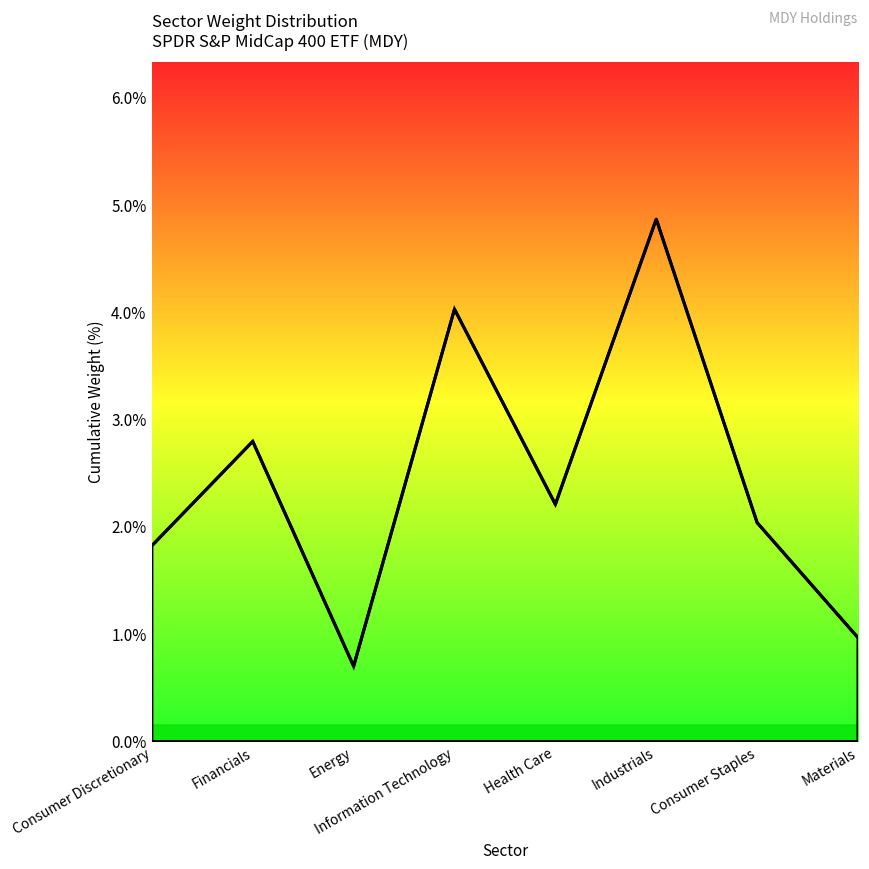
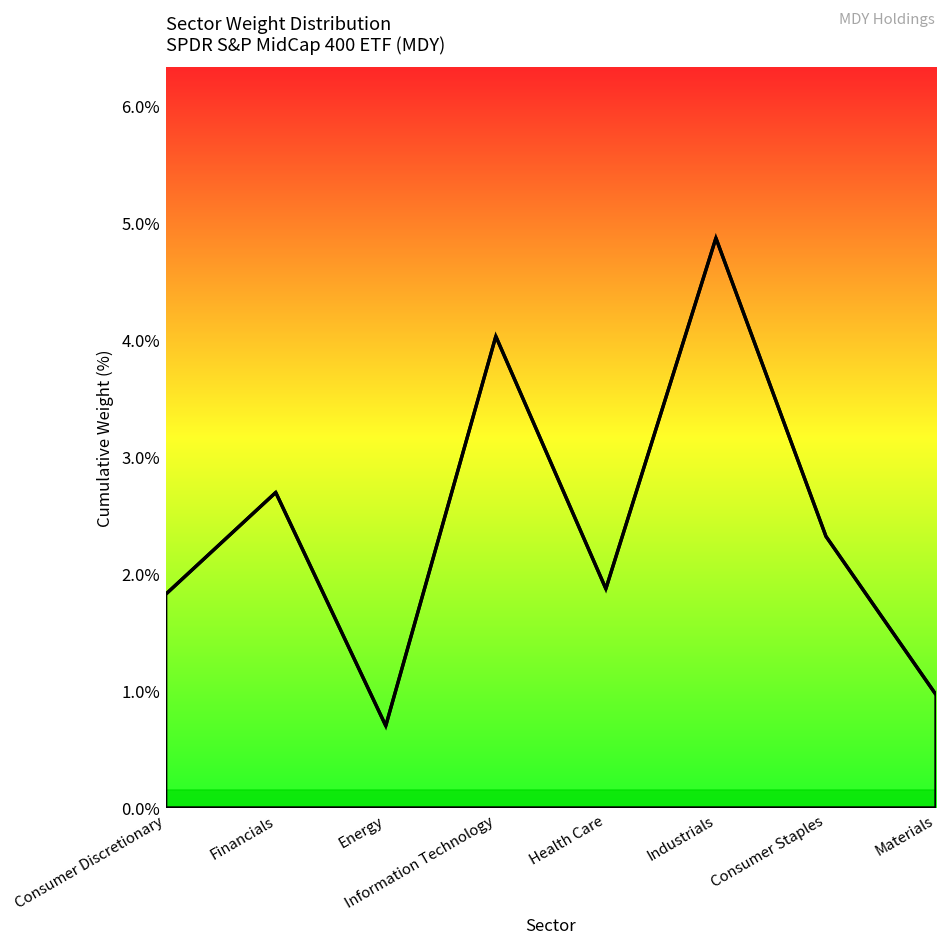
Financials: 2.8% -> 2.7%
Health Care: 2.2% -> 1.9%
Consumer Staples: 2.0% -> 2.3%
